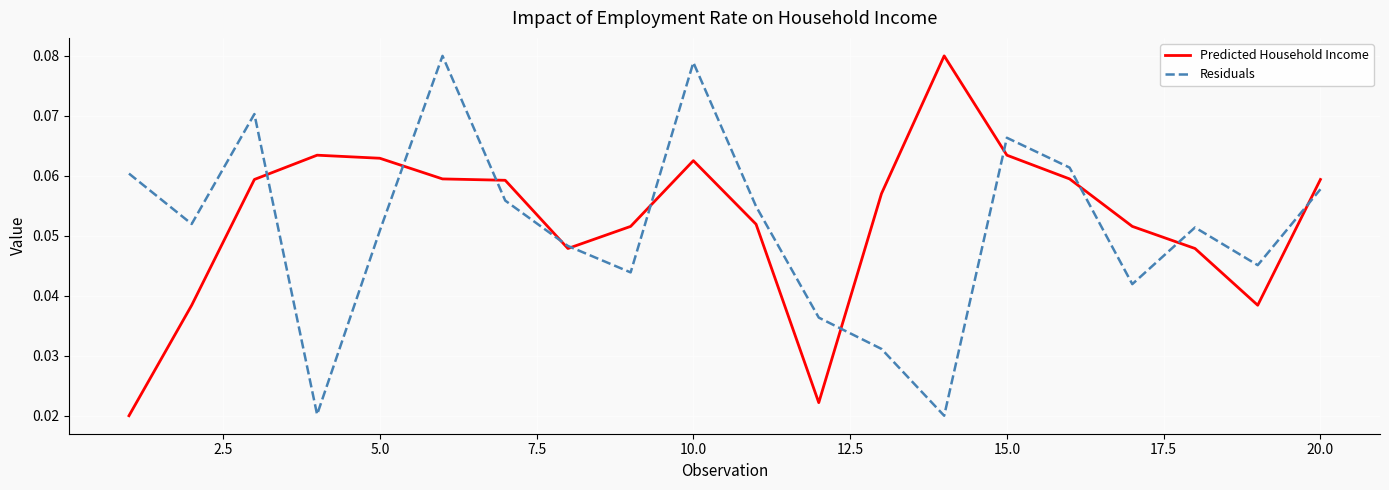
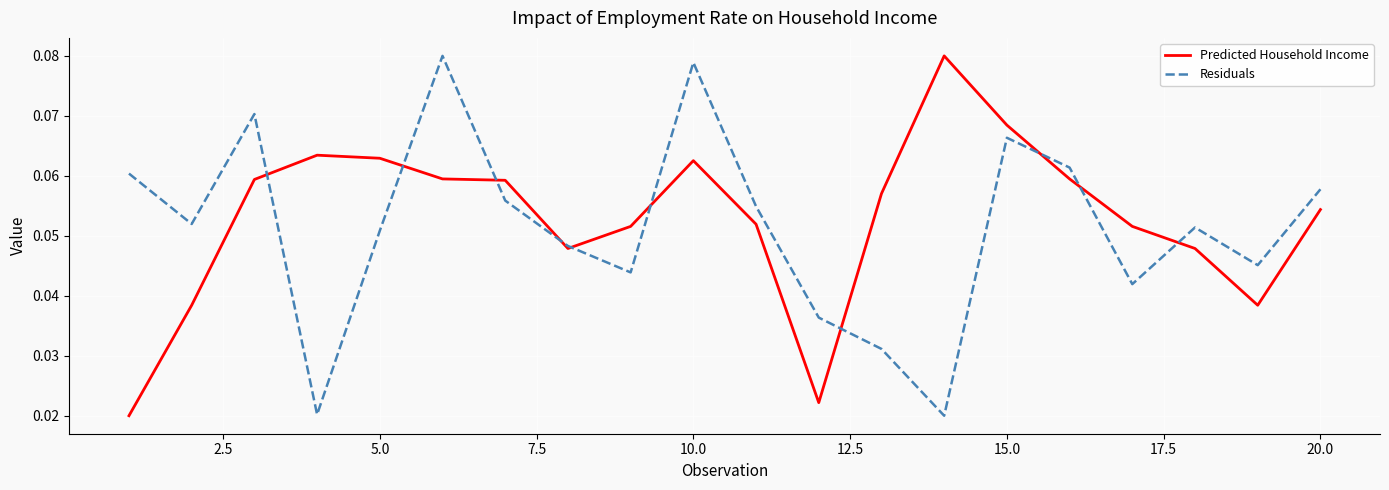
Predicted Household Income, 15.0: 0.063 -> 0.068
Predicted Household Income, 20.0: 0.059 -> 0.054
